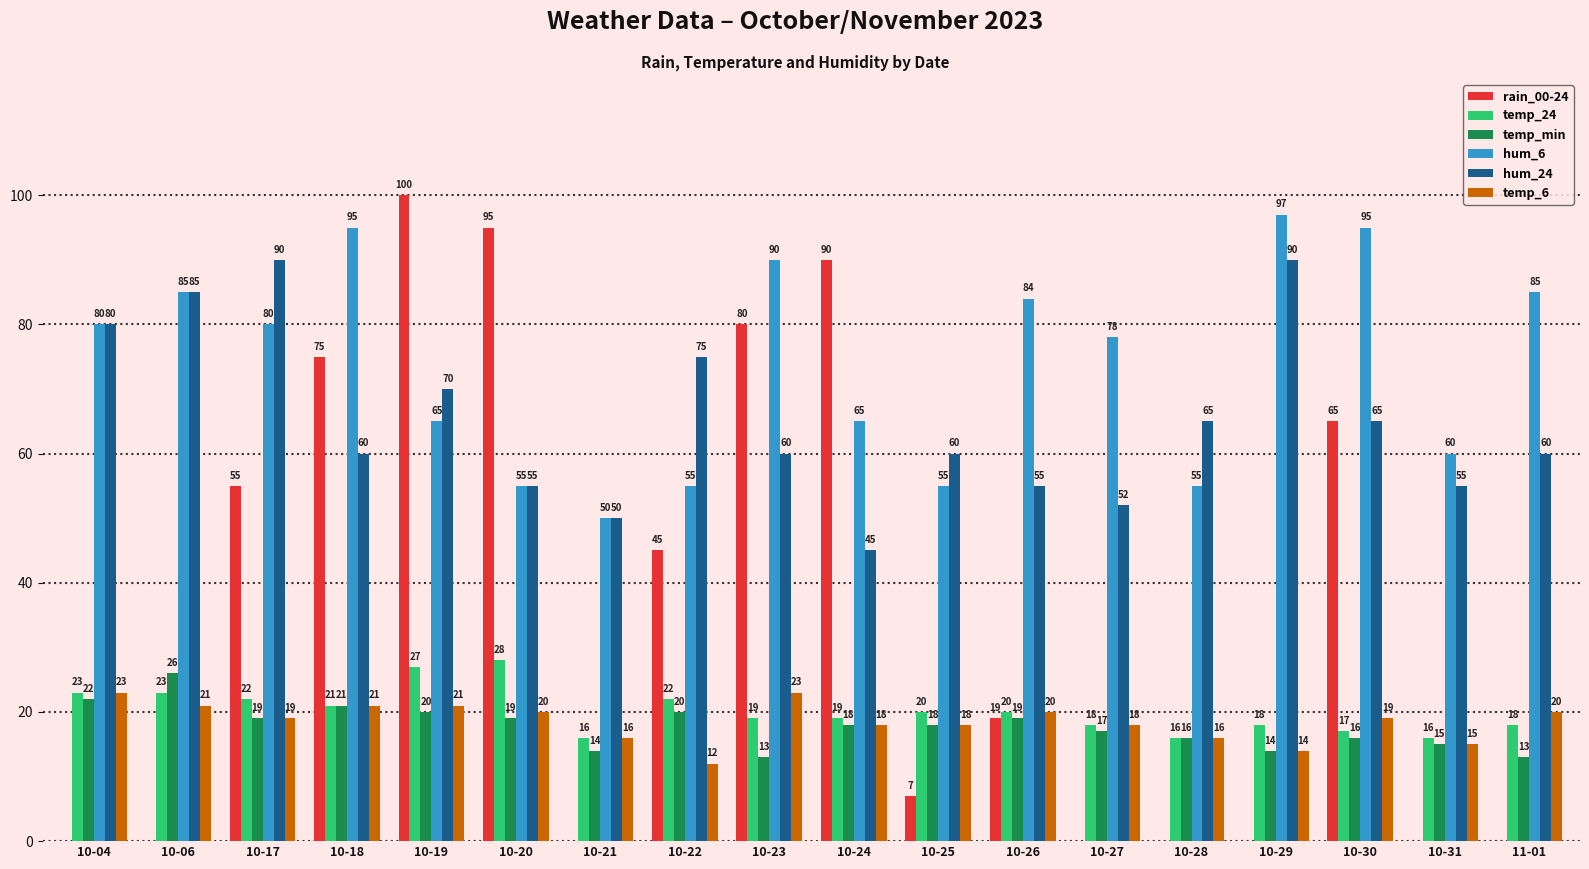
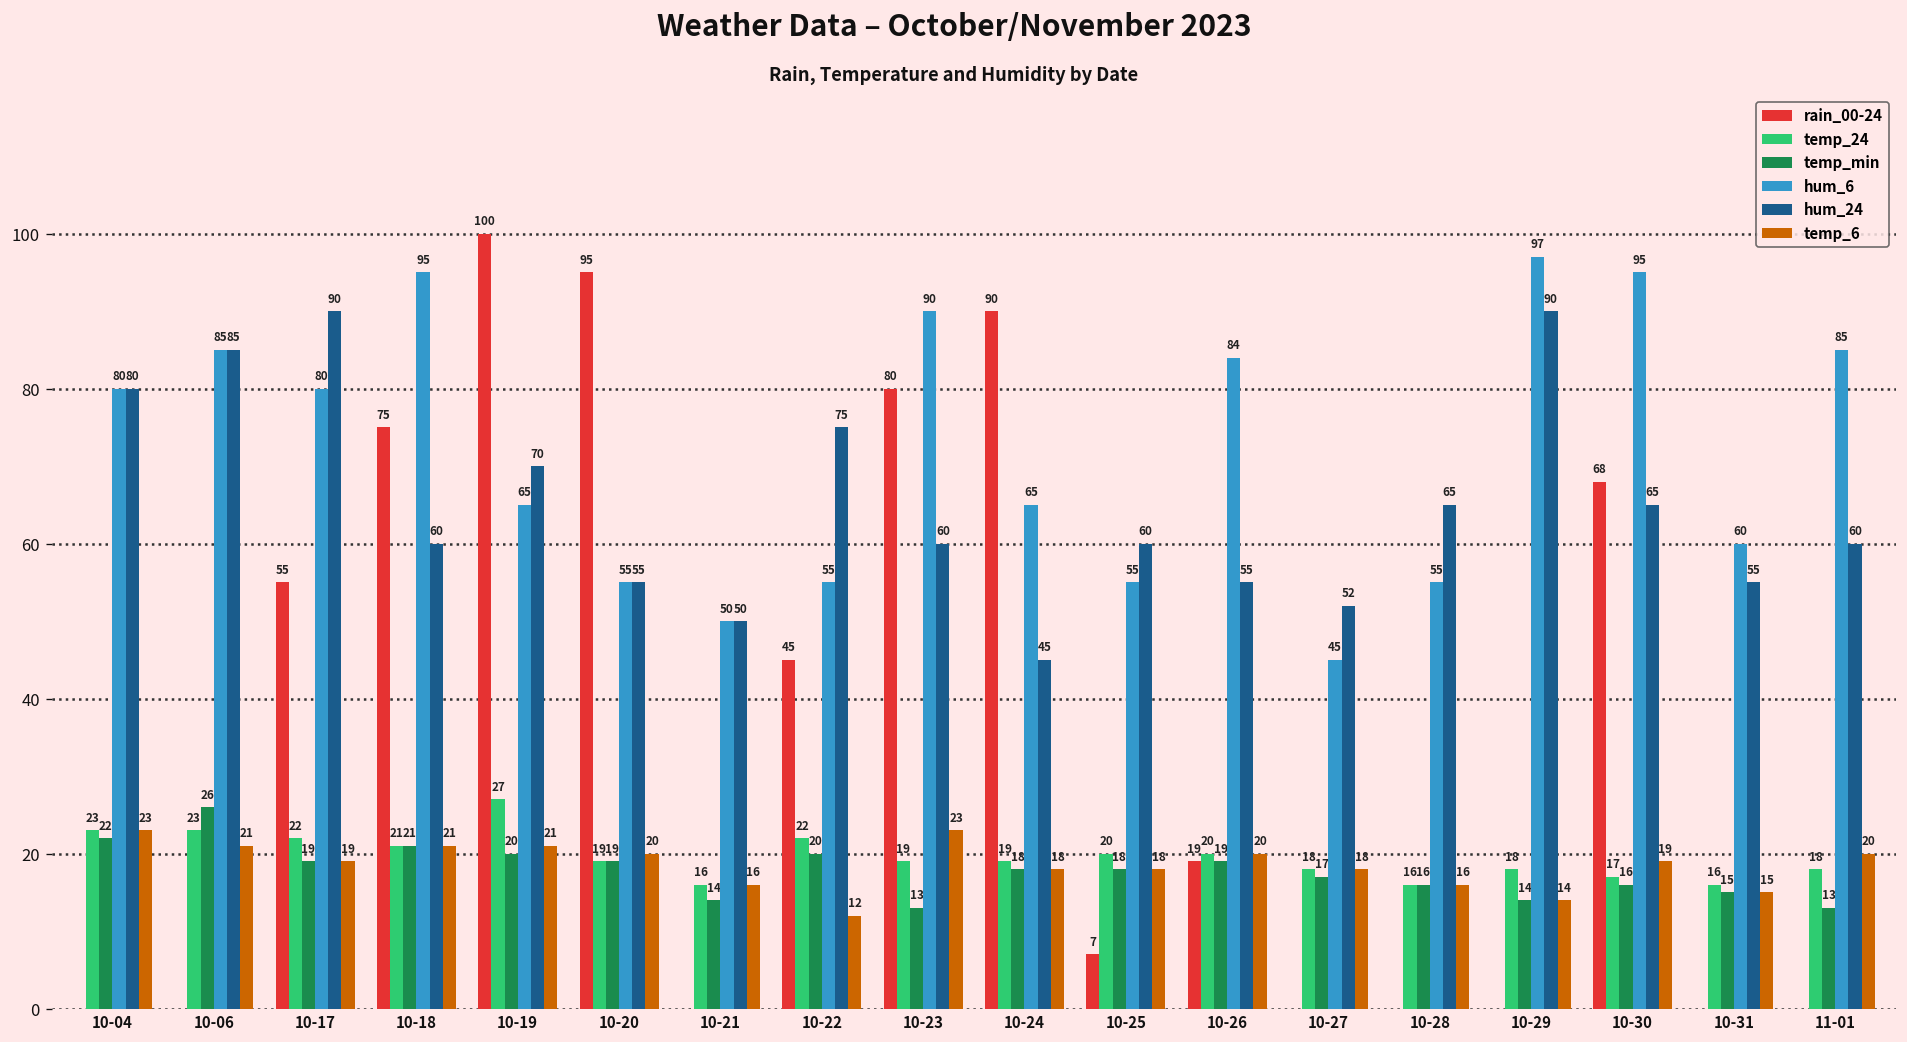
temp_24, 10-20: 28 -> 19
hum_6, 10-27: 78 -> 45
rain_00-24, 10-30: 65 -> 68
